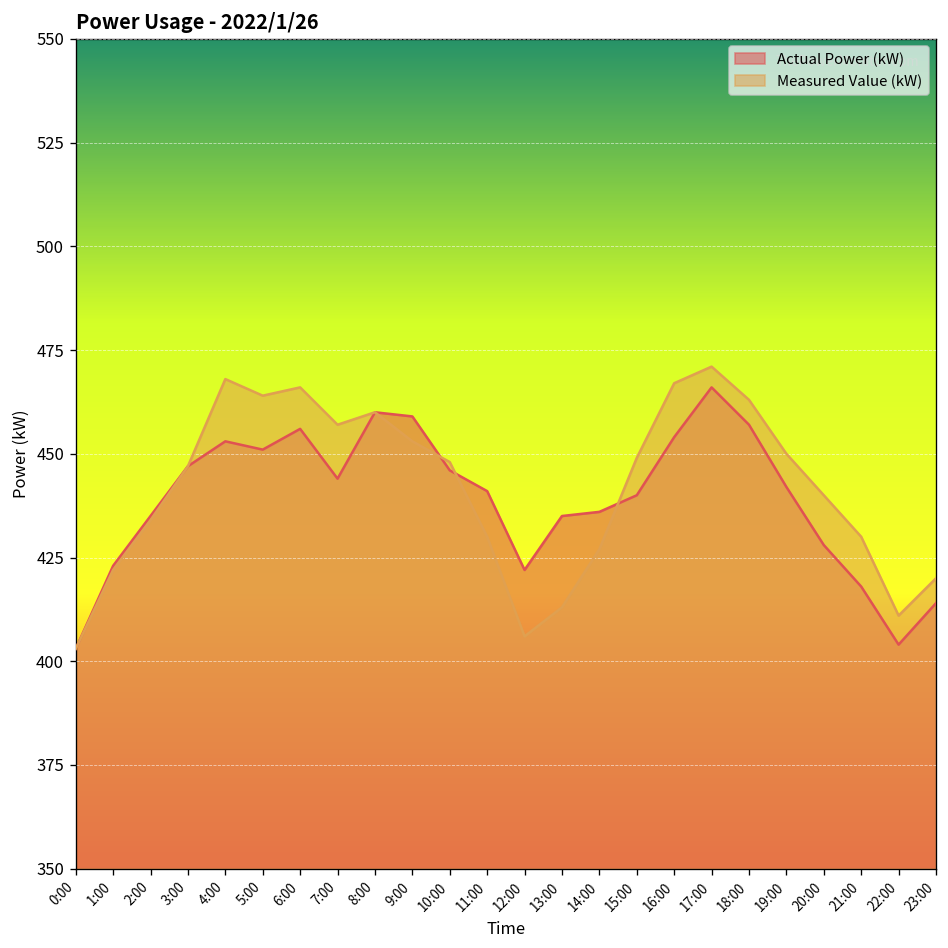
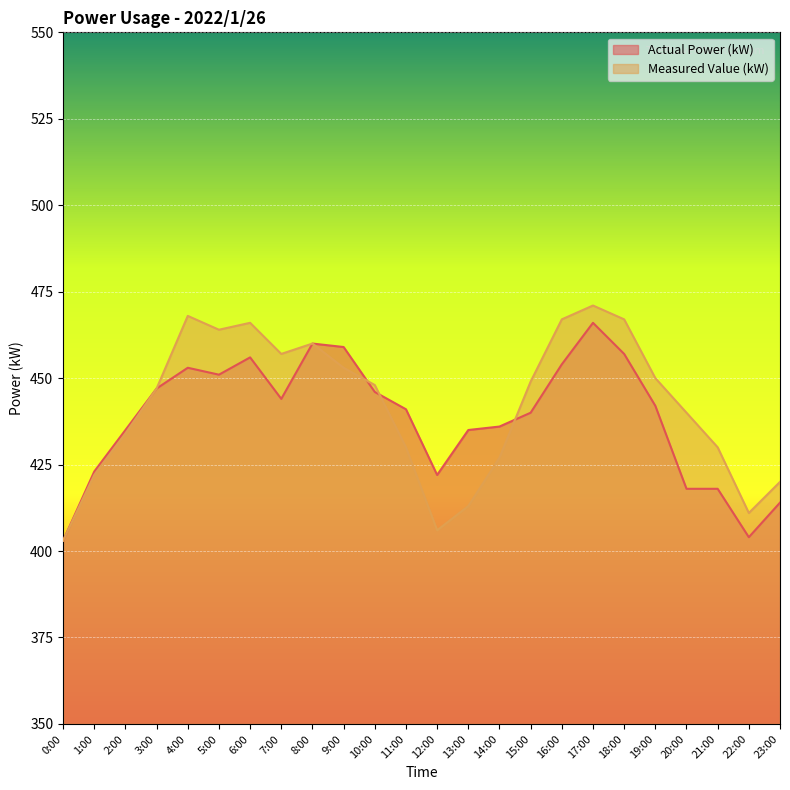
Measured Value (kW), 18:00: 463 -> 467
Actual Power (kW), 20:00: 428 -> 418
